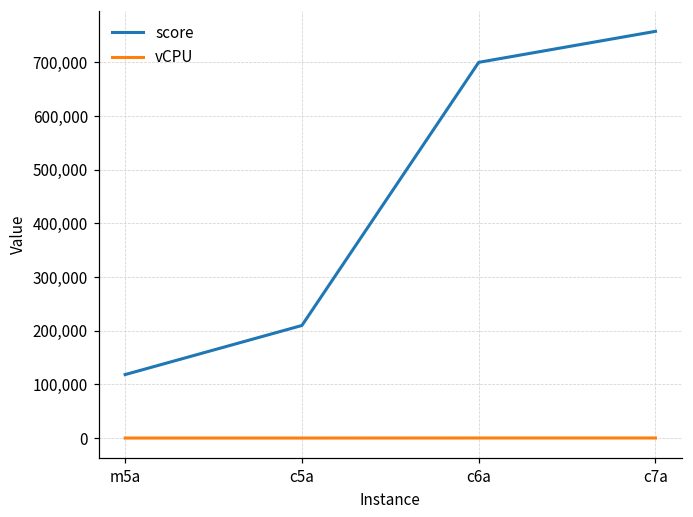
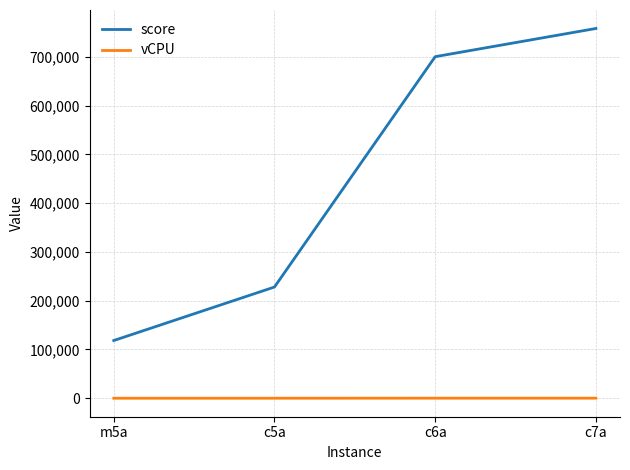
score, c5a: 210,000 -> 230,000
